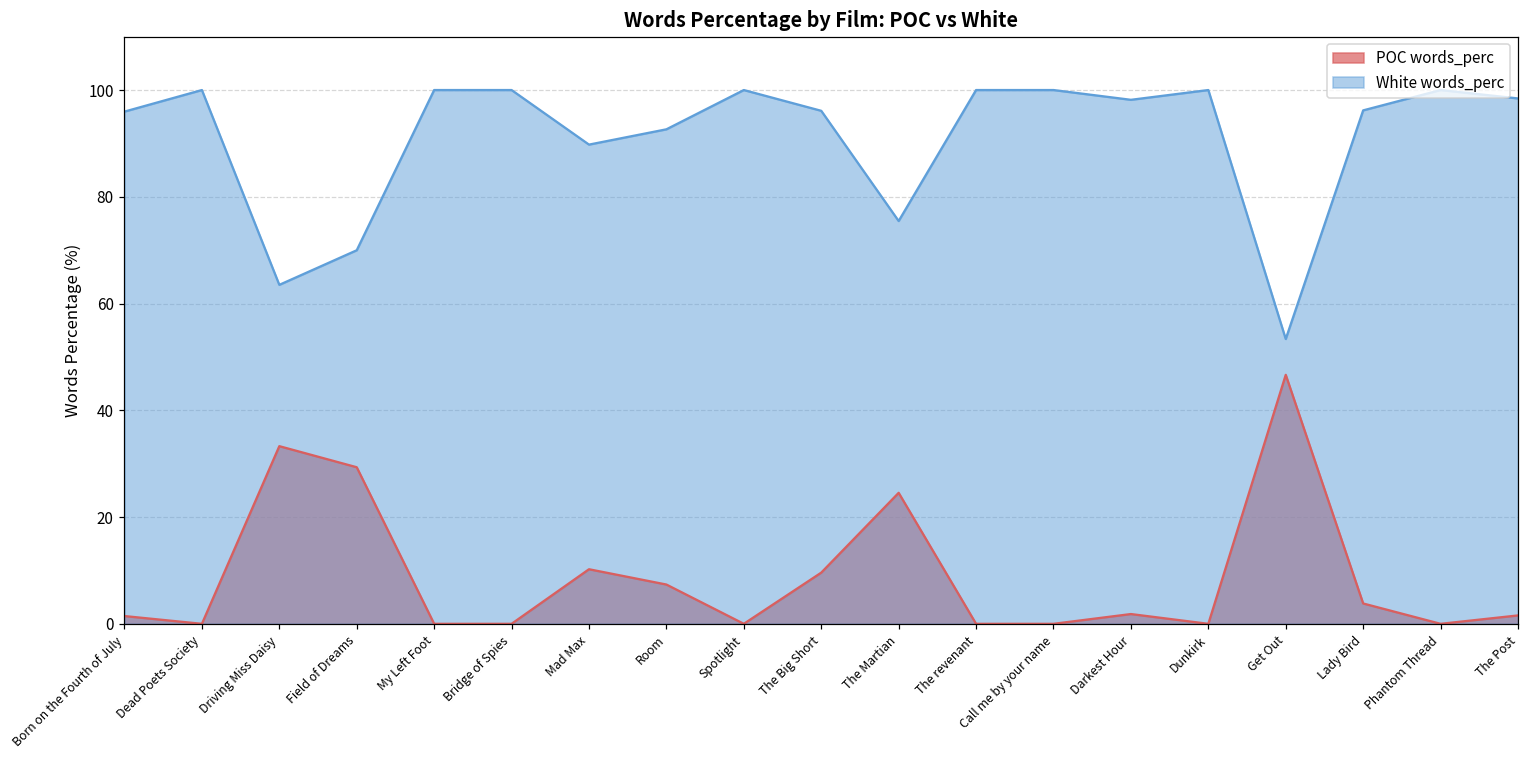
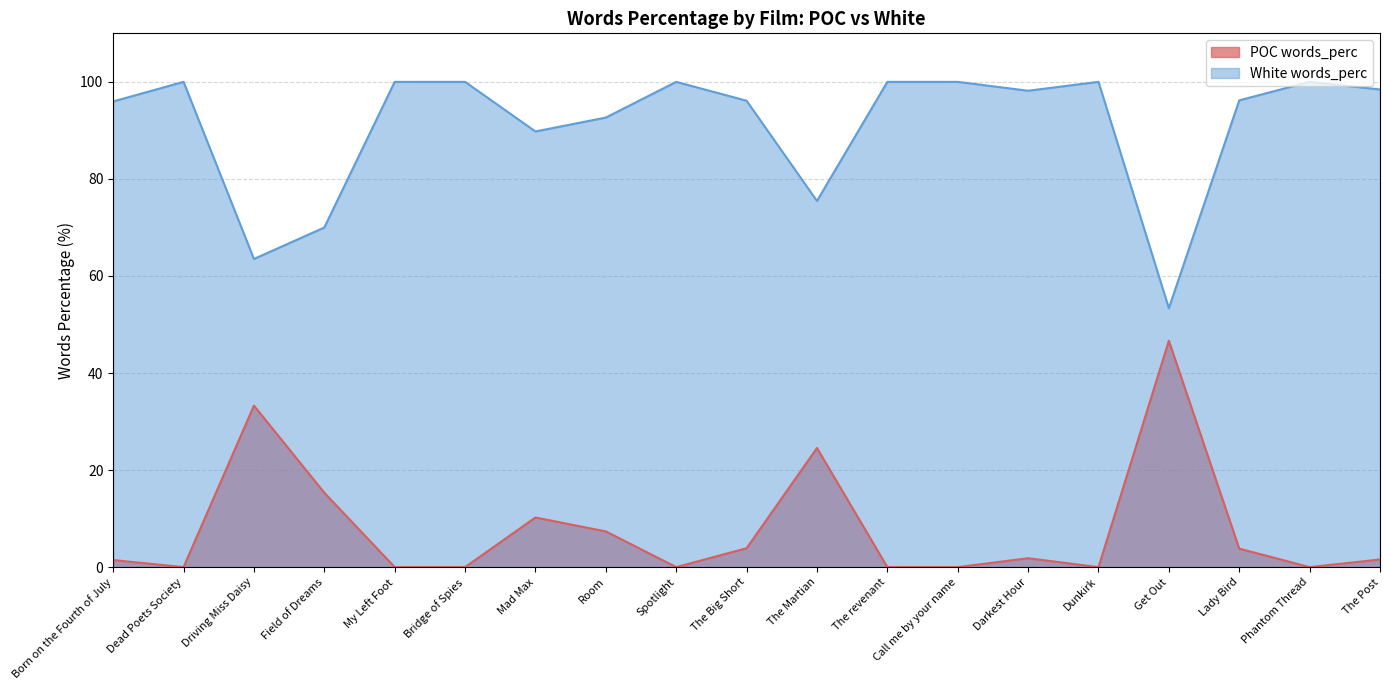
POC words_perc, Field of Dreams: 29 -> 15
POC words_perc, The Big Short: 10 -> 4
